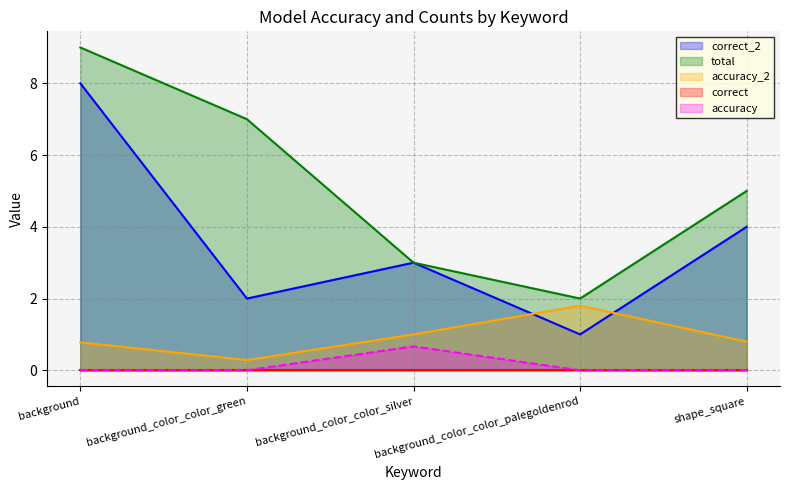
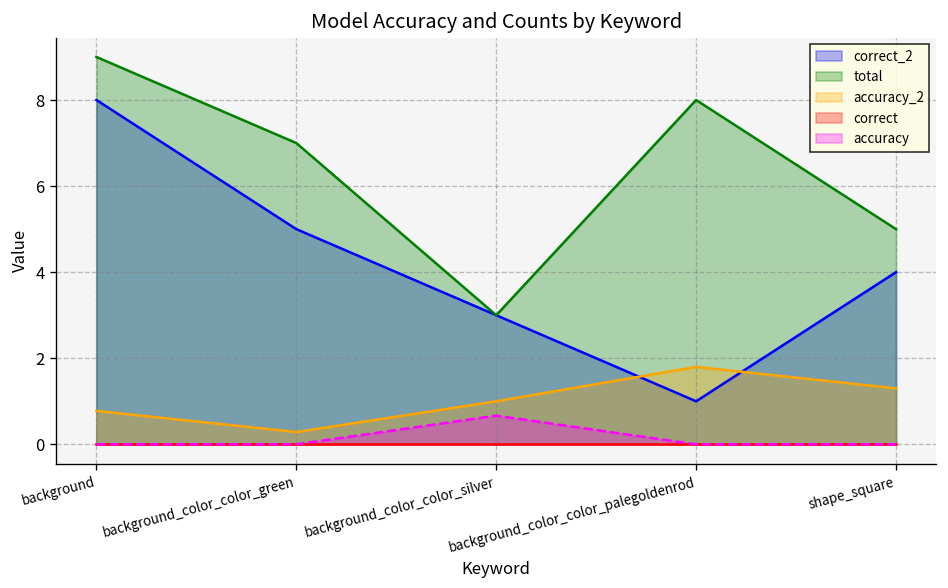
correct_2, background_color_color_green: 2 -> 5
total, background_color_color_palegoldenrod: 2 -> 8
accuracy_2, shape_square: 0.8 -> 1.3
